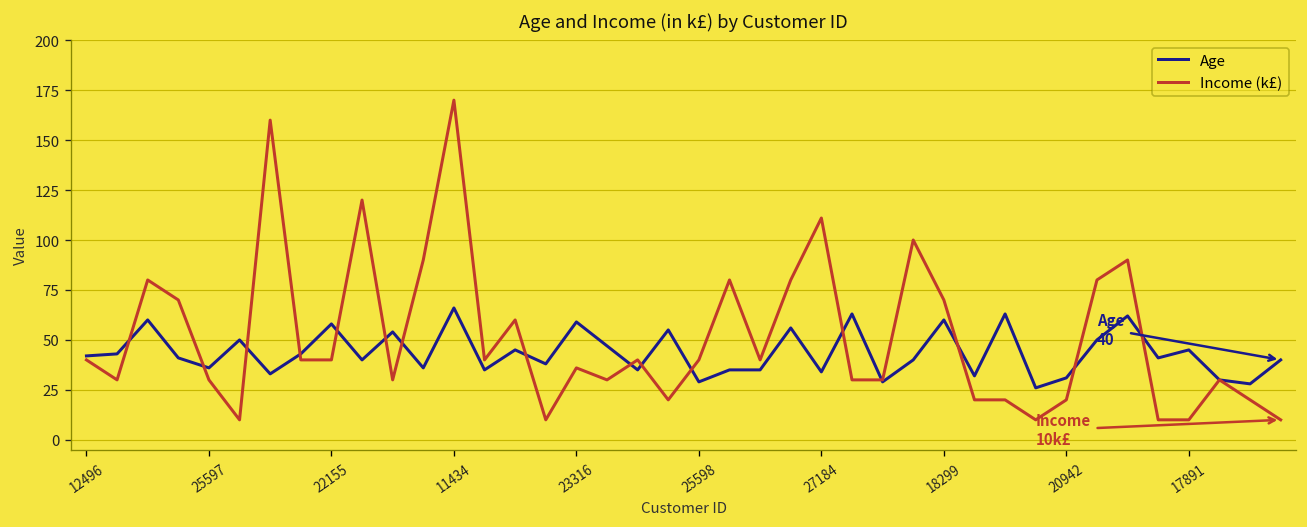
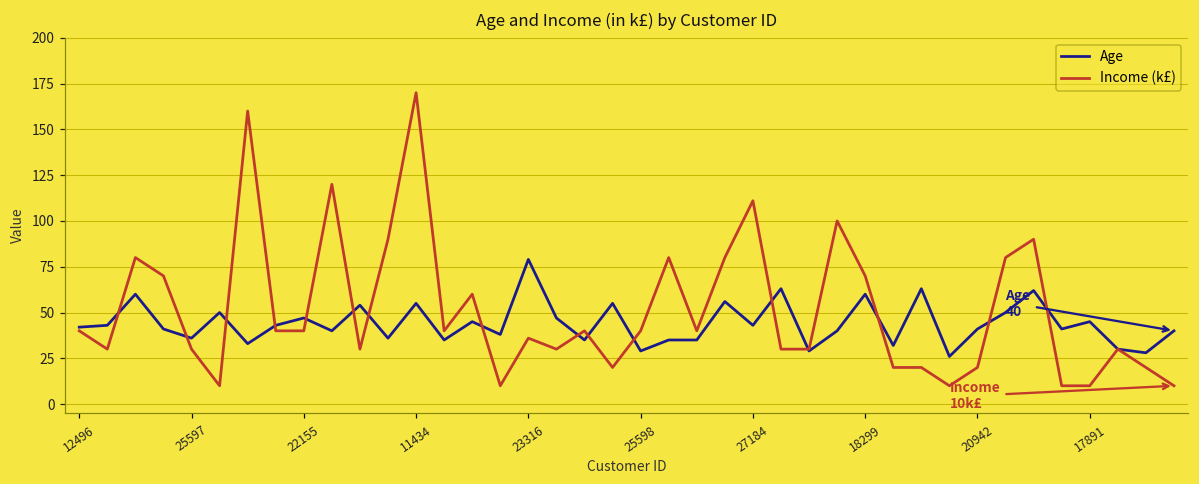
Age, 22155: 58 -> 47
Age, 11434: 66 -> 55
Age, 23316: 59 -> 79
Age, 27184: 34 -> 43
Age, 20942: 31 -> 41
